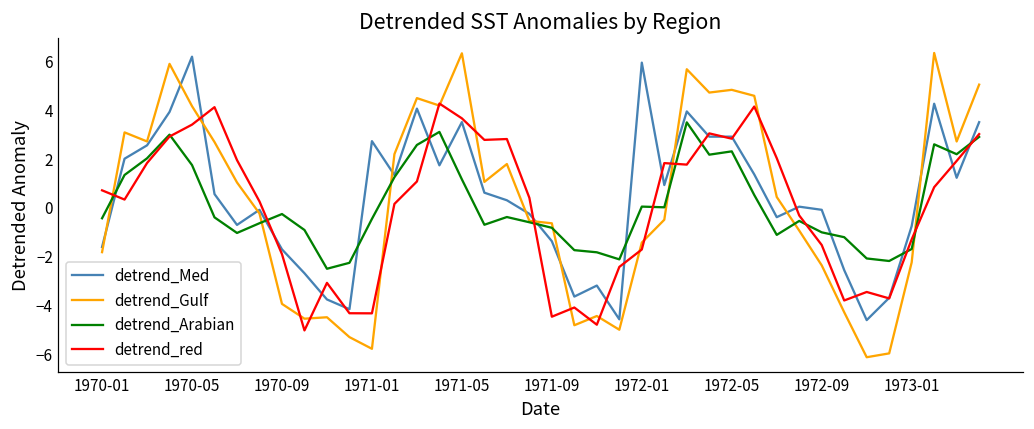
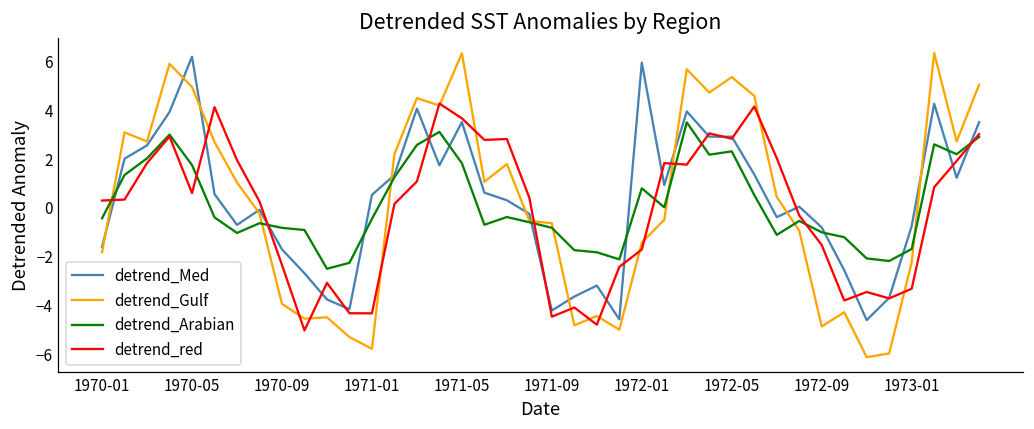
detrend_red, 1970-01: 0.7 -> 0.3
detrend_Gulf, 1970-05: 4.2 -> 5.0
detrend_red, 1970-05: 3.4 -> 0.6
detrend_Arabian, 1970-09: -0.3 -> -0.8
detrend_red, 1970-09: -1.9 -> -2.3
detrend_Med, 1971-01: 2.7 -> 0.5
detrend_Arabian, 1971-05: 1.2 -> 1.8
detrend_Med, 1971-09: -1.4 -> -4.2
detrend_Arabian, 1972-01: 0.1 -> 0.8
detrend_Gulf, 1972-05: 4.8 -> 5.4
detrend_Med, 1972-09: -0.1 -> -0.8
detrend_Gulf, 1972-09: -2.4 -> -4.9
detrend_red, 1973-01: -1.3 -> -3.3
